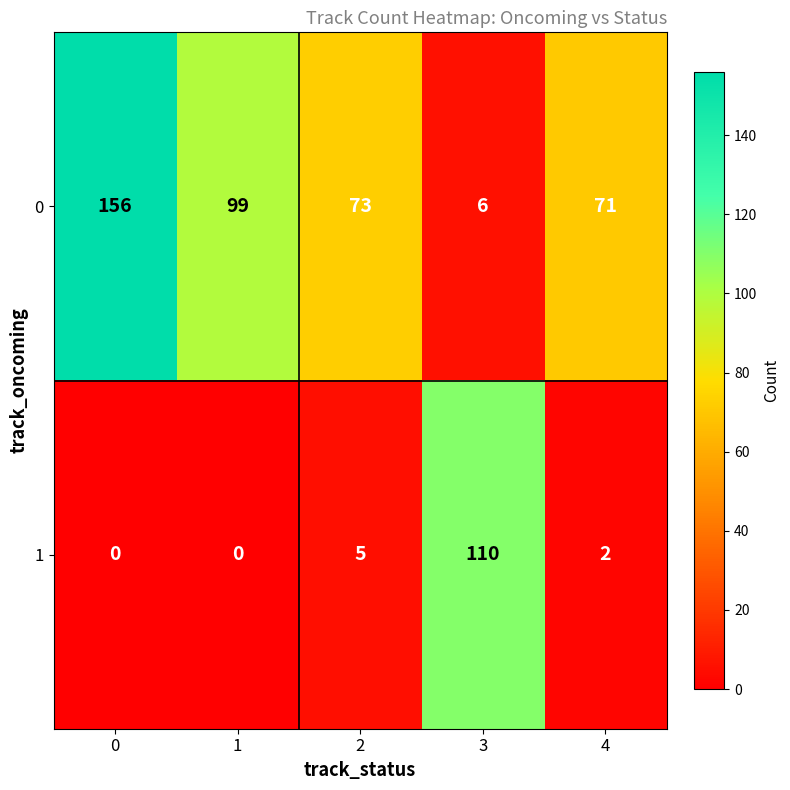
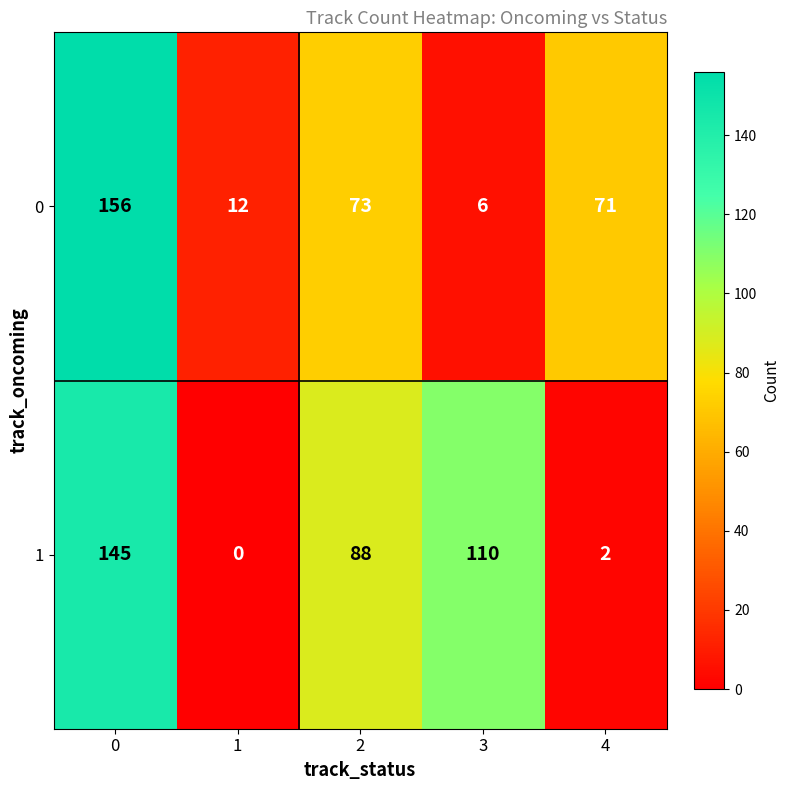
0, 1: 99 -> 12
1, 0: 0 -> 145
1, 2: 5 -> 88
